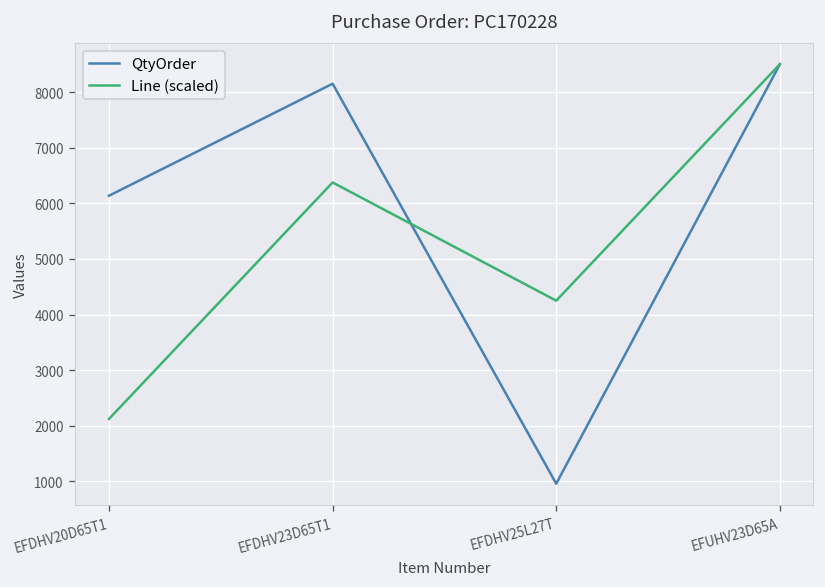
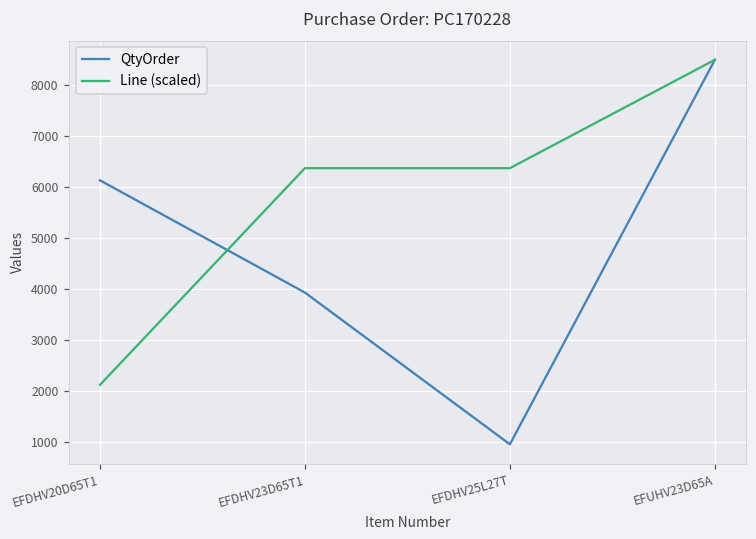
QtyOrder, EFDHV23D65T1: 8200 -> 3900
Line (scaled), EFDHV25L27T: 4300 -> 6400
